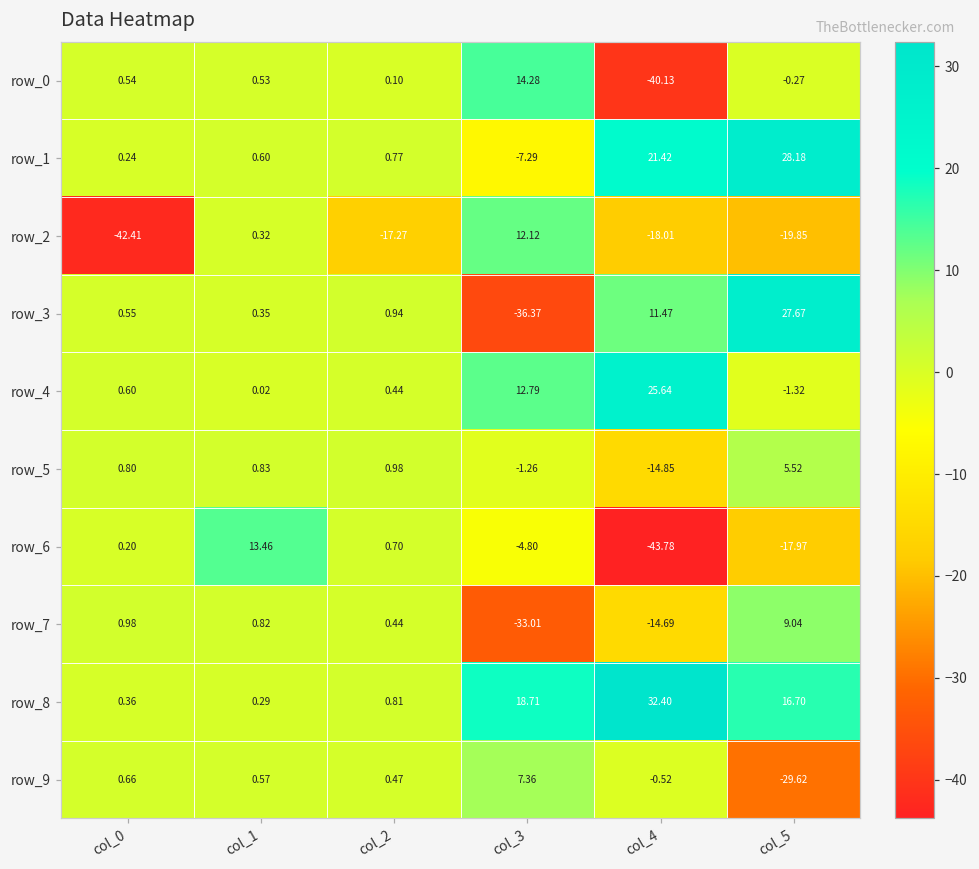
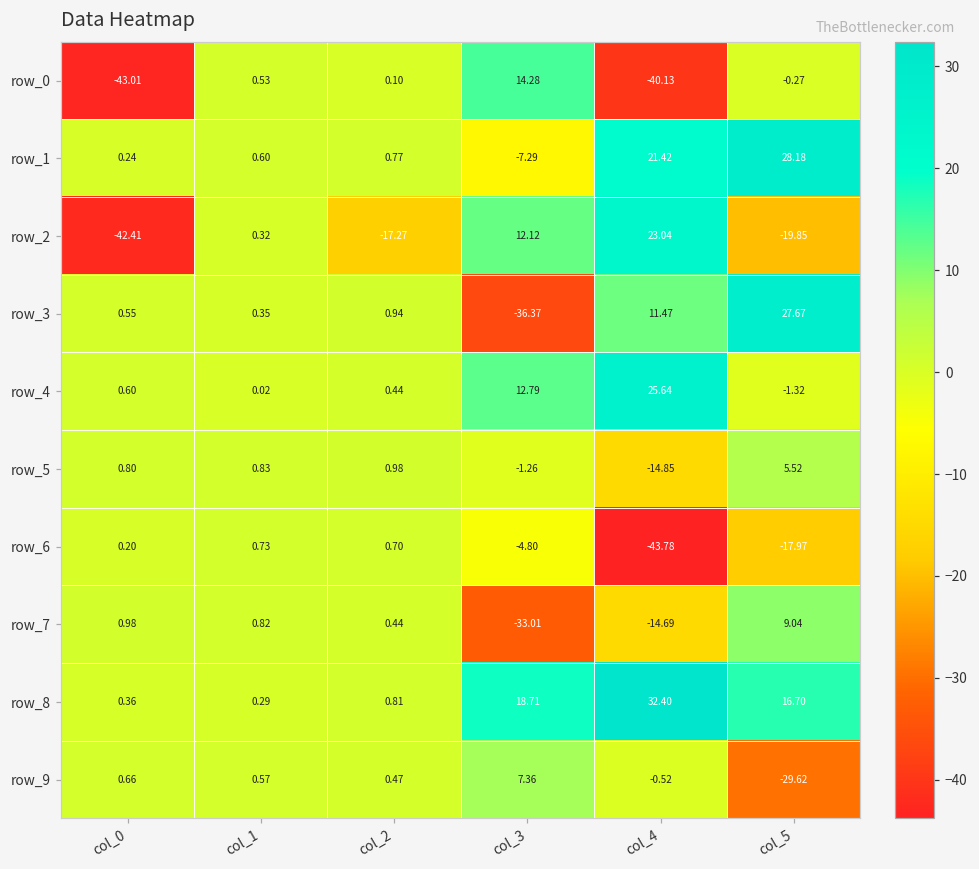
row_0, col_0: 0.54 -> -43.01
row_2, col_4: -18.01 -> 23.04
row_6, col_1: 13.46 -> 0.73
